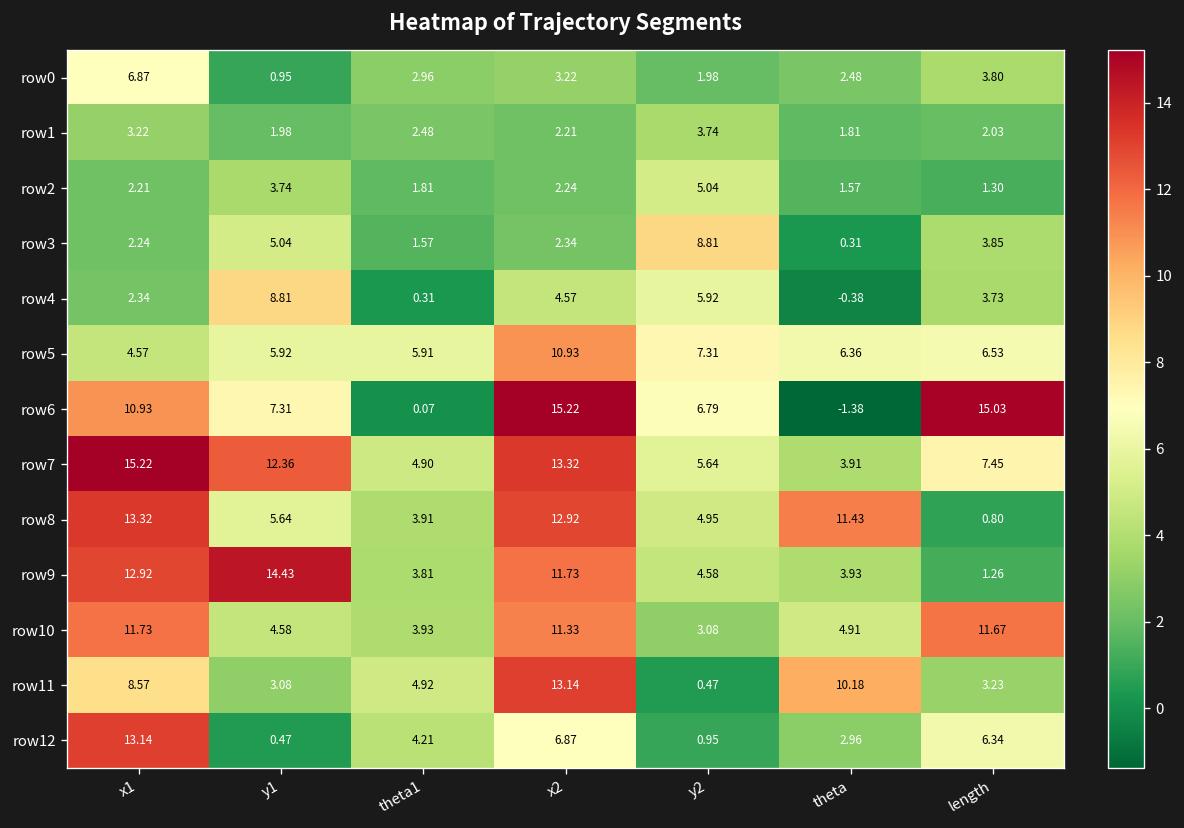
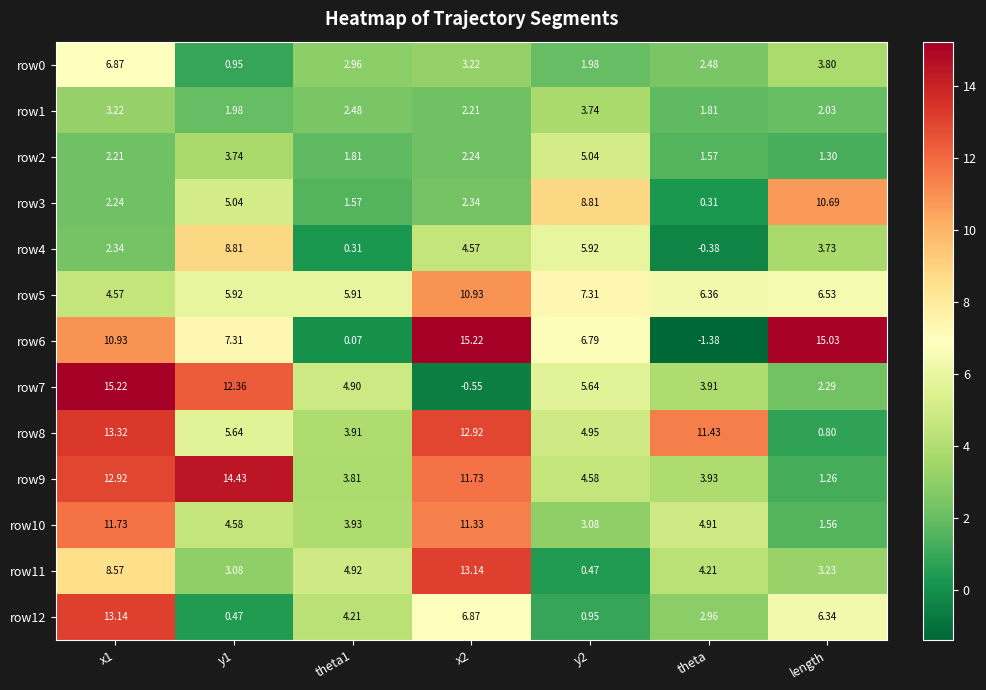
row3, length: 3.85 -> 10.69
row7, x2: 13.32 -> -0.55
row7, length: 7.45 -> 2.29
row10, length: 11.67 -> 1.56
row11, theta: 10.18 -> 4.21
